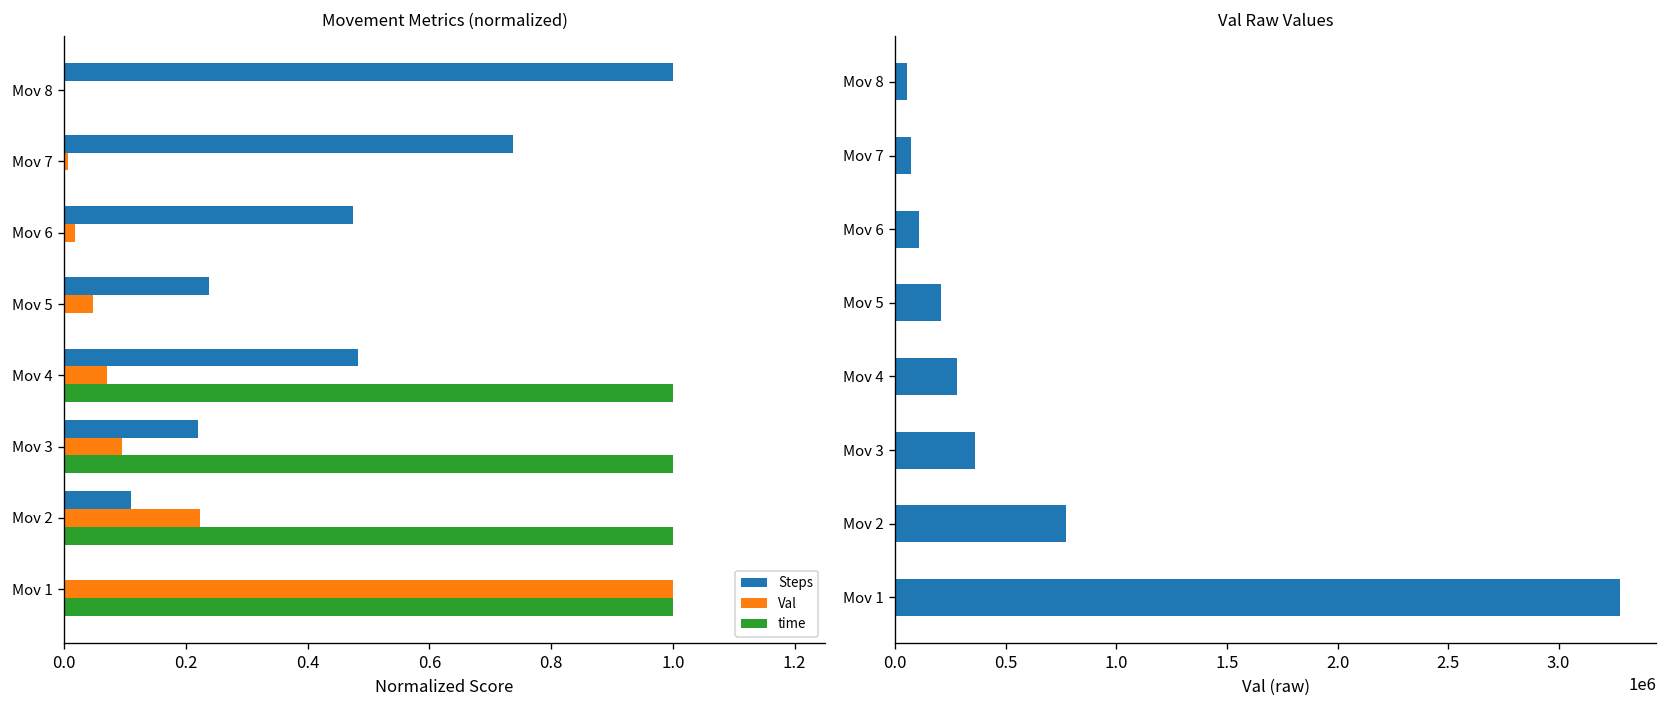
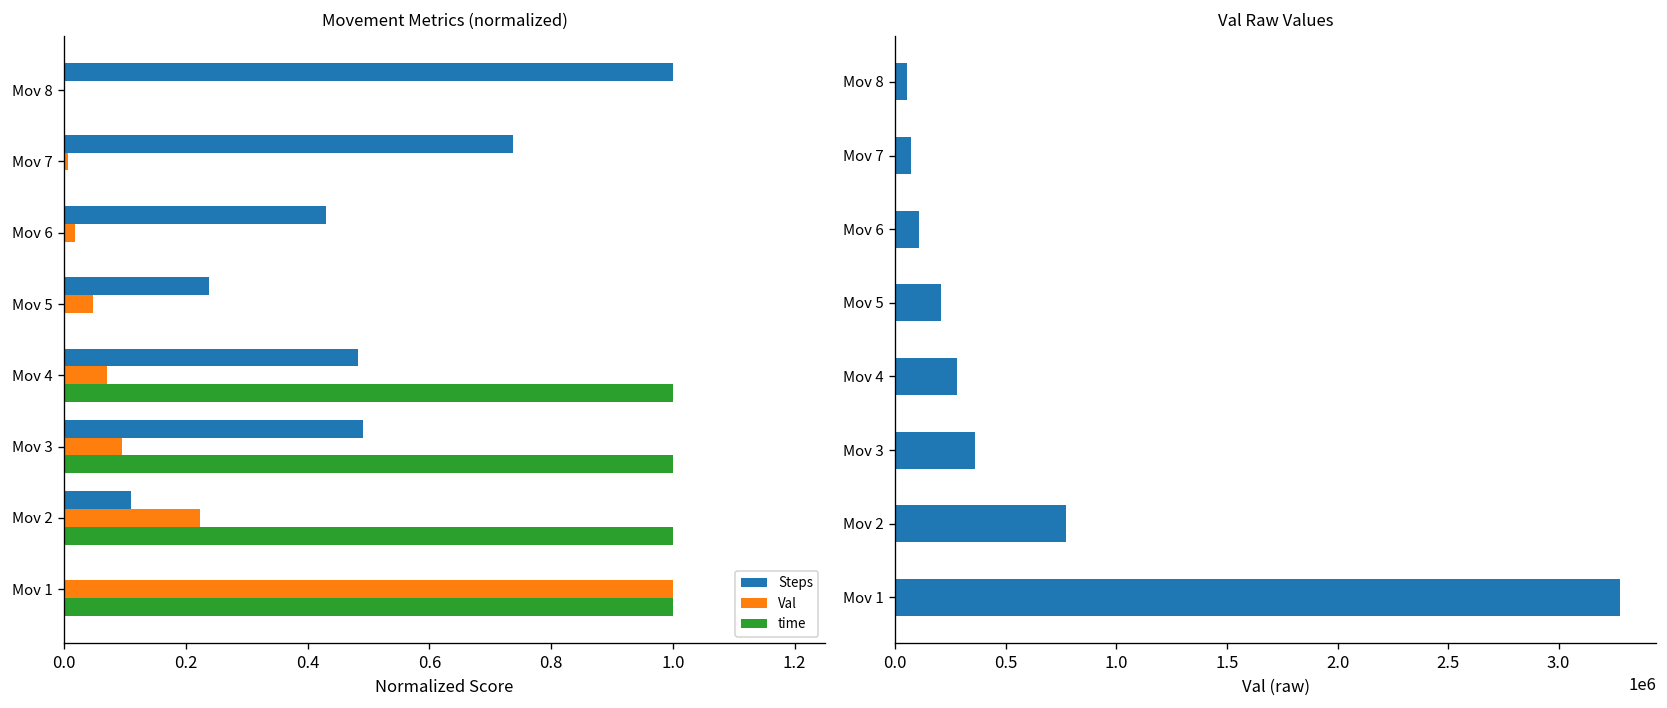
Movement Metrics (normalized), Steps, Mov 6: 0.47 -> 0.43
Movement Metrics (normalized), Steps, Mov 3: 0.22 -> 0.49
